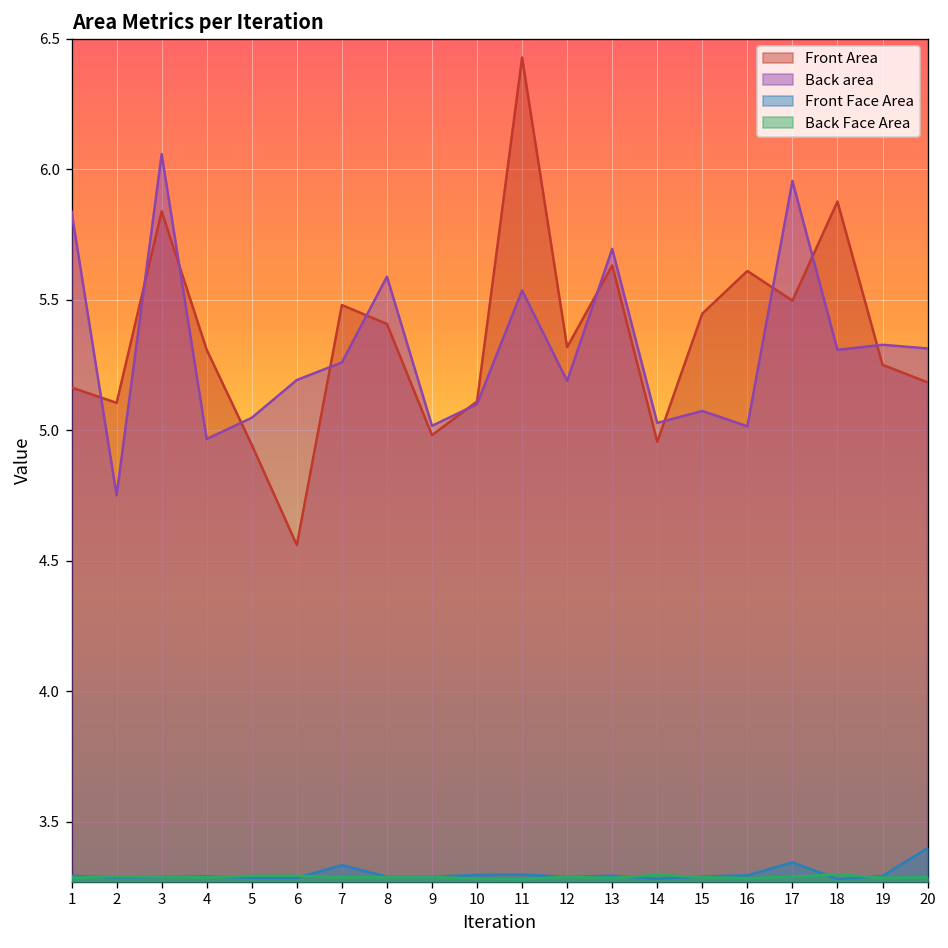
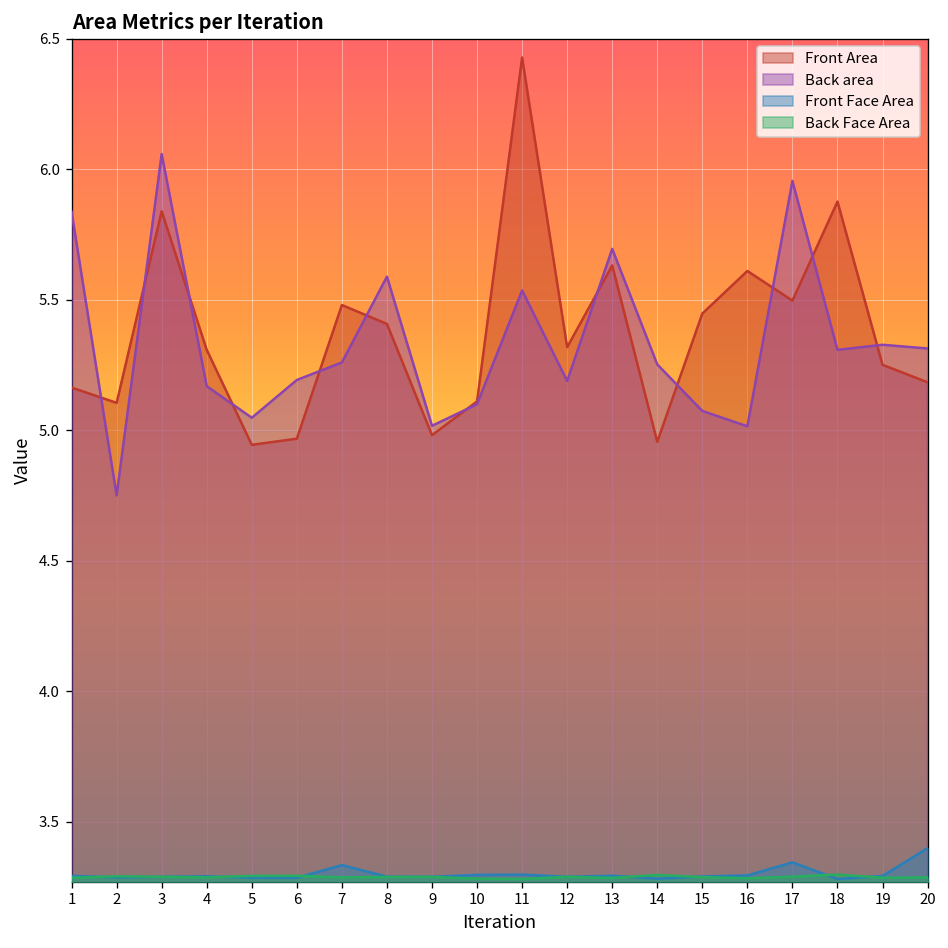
Back area, 4: 4.97 -> 5.17
Front Area, 6: 4.56 -> 4.97
Back area, 14: 5.03 -> 5.25
